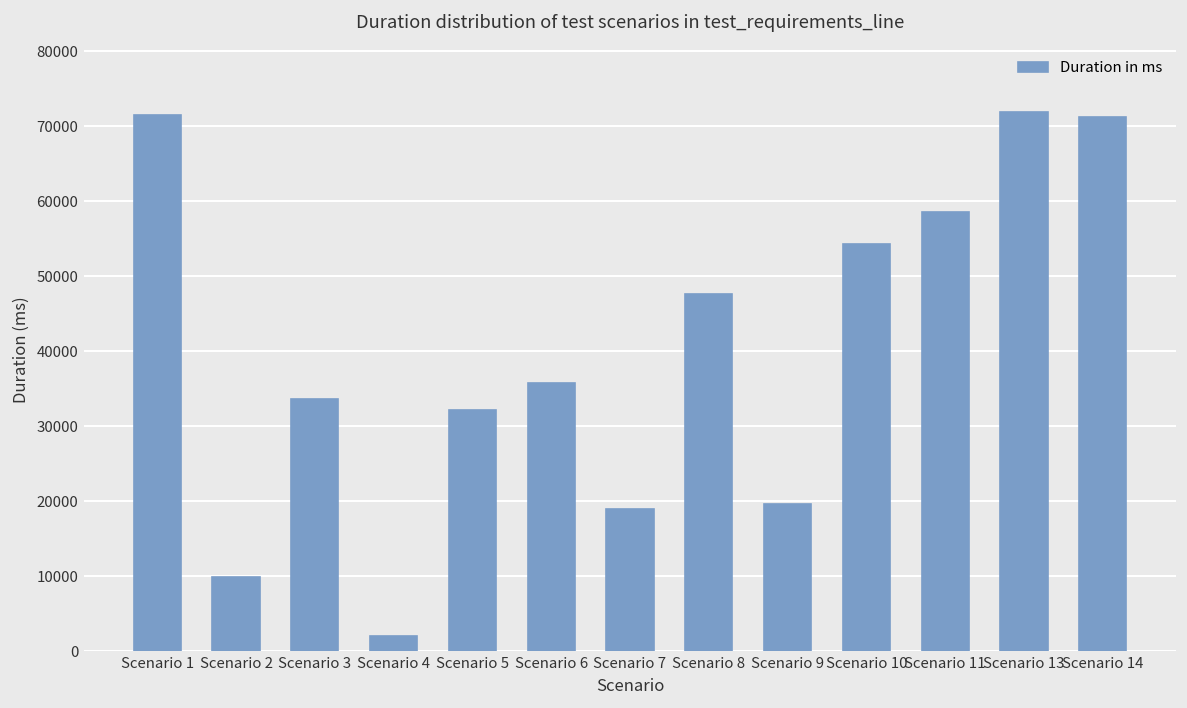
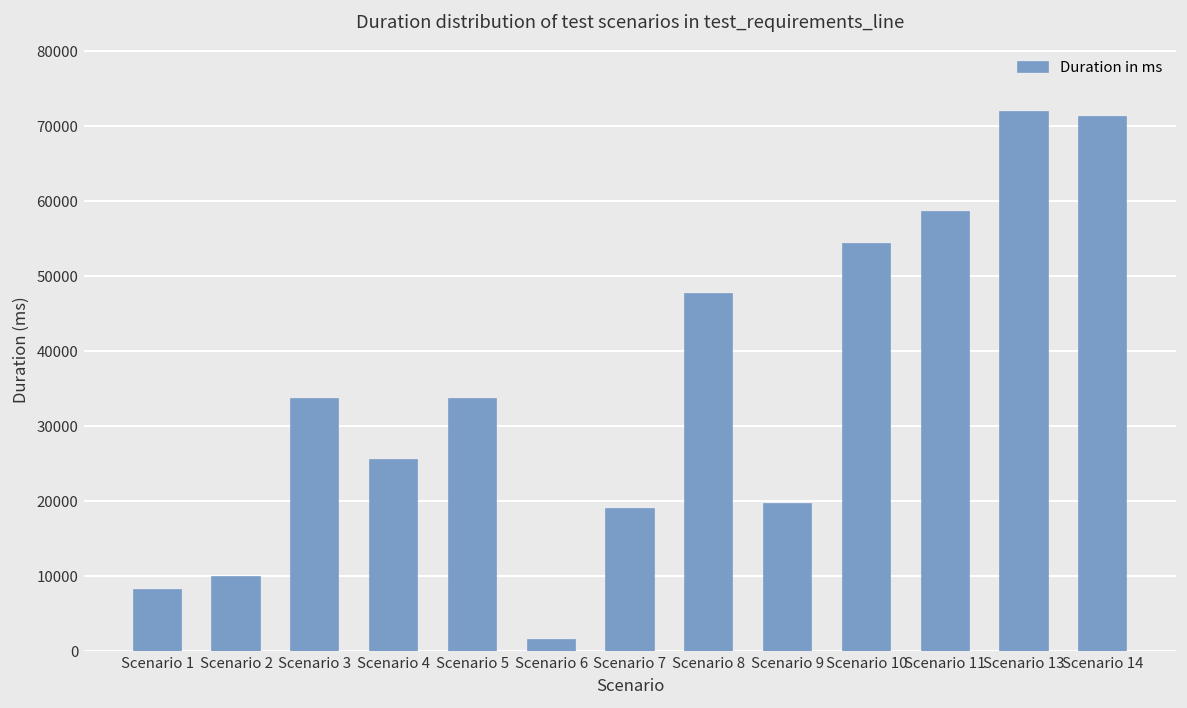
Scenario 1: 71000 -> 8000
Scenario 4: 2000 -> 25000
Scenario 5: 32000 -> 34000
Scenario 6: 36000 -> 2000
